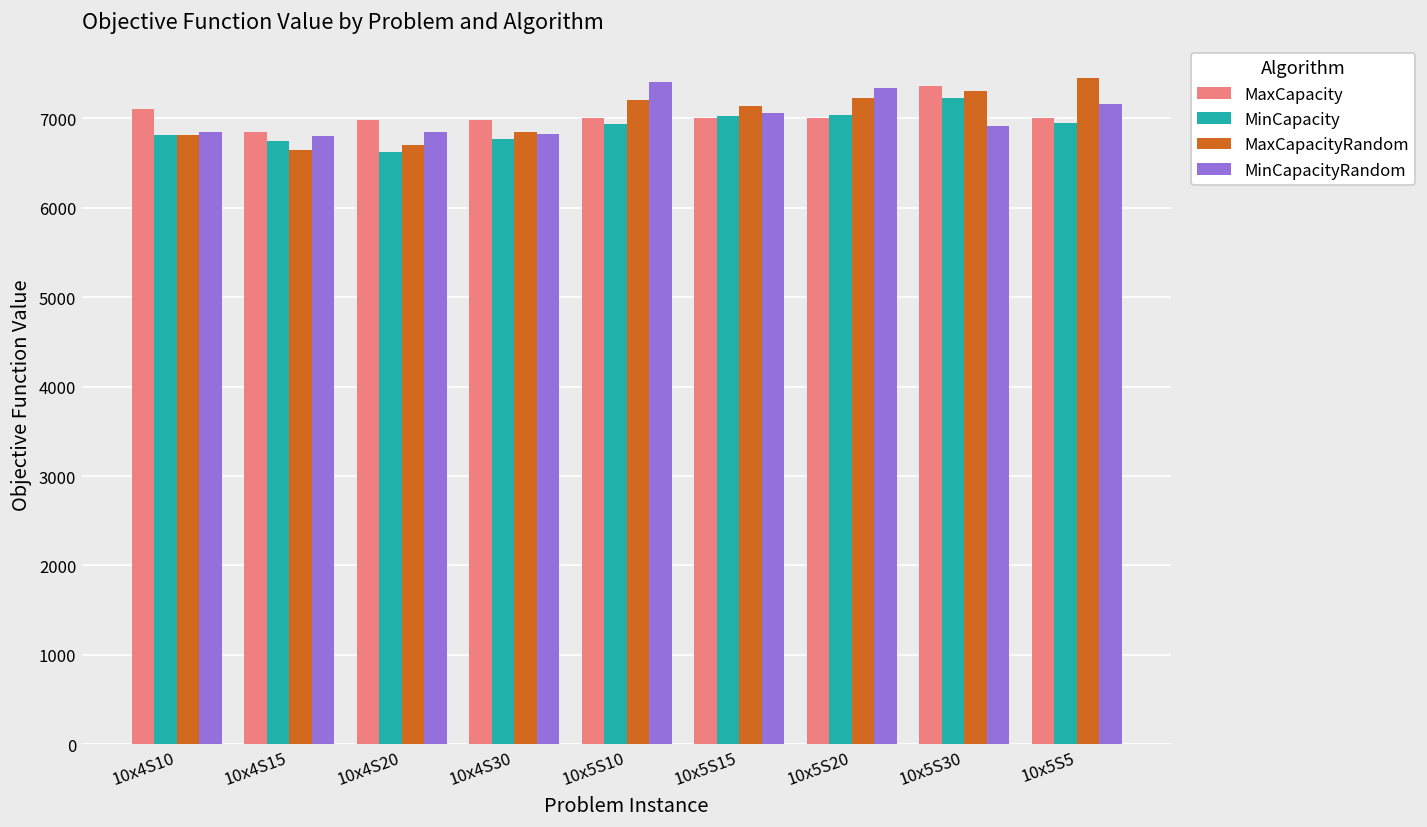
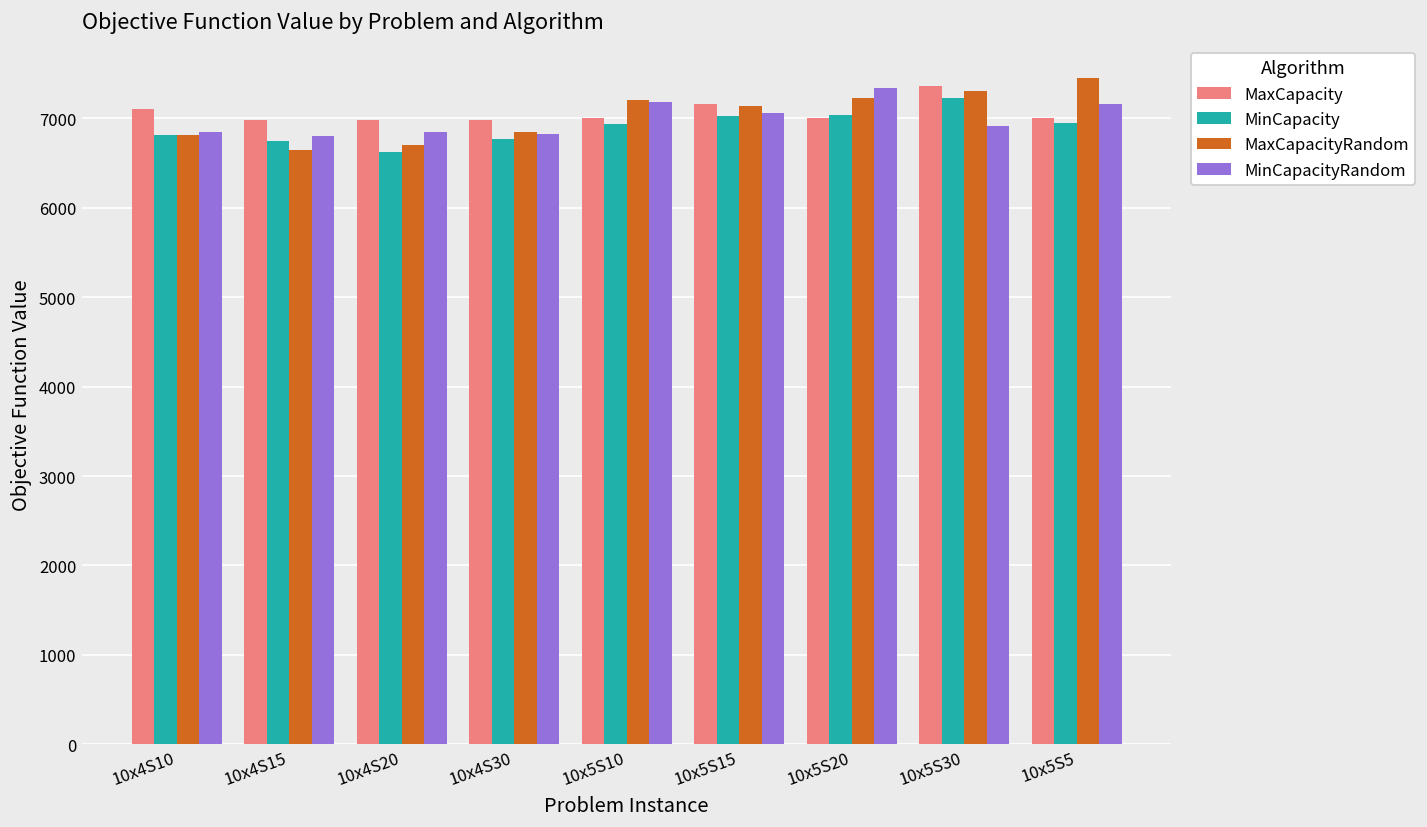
MaxCapacity, 10x4S15: 6800 -> 7000
MinCapacityRandom, 10x5S10: 7400 -> 7200
MaxCapacity, 10x5S15: 7000 -> 7200
